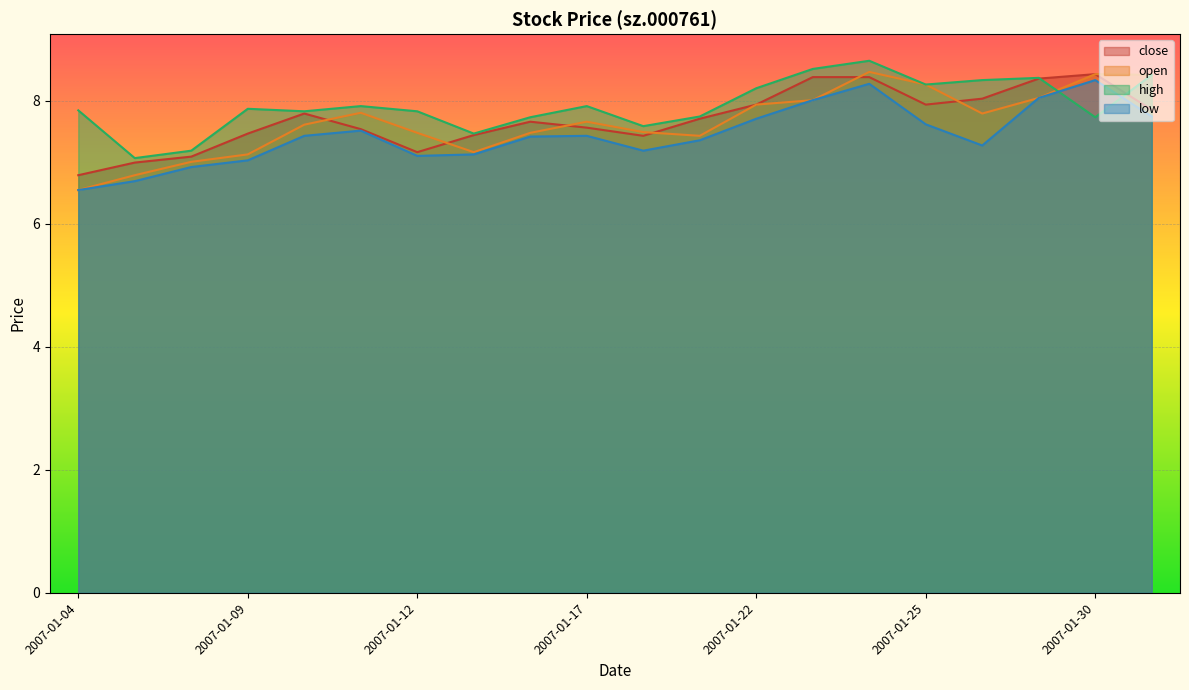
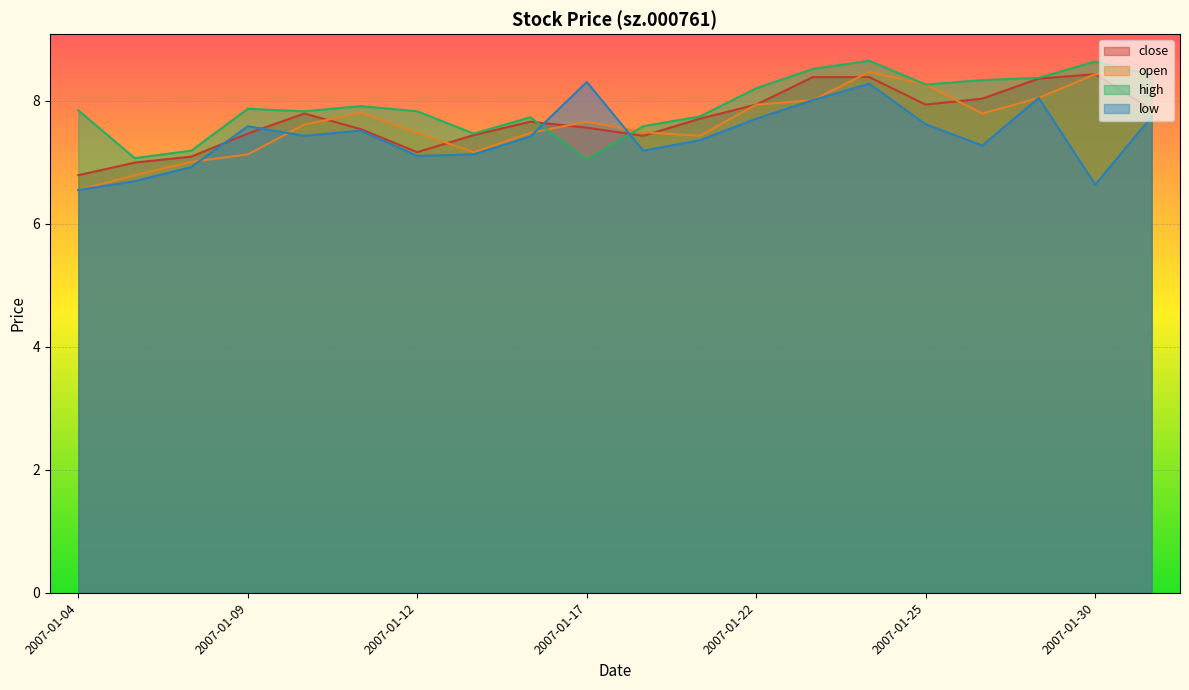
low, 2007-01-09: 7.0 -> 7.6
high, 2007-01-17: 7.9 -> 7.0
low, 2007-01-17: 7.4 -> 8.3
high, 2007-01-30: 7.7 -> 8.6
low, 2007-01-30: 8.3 -> 6.6
